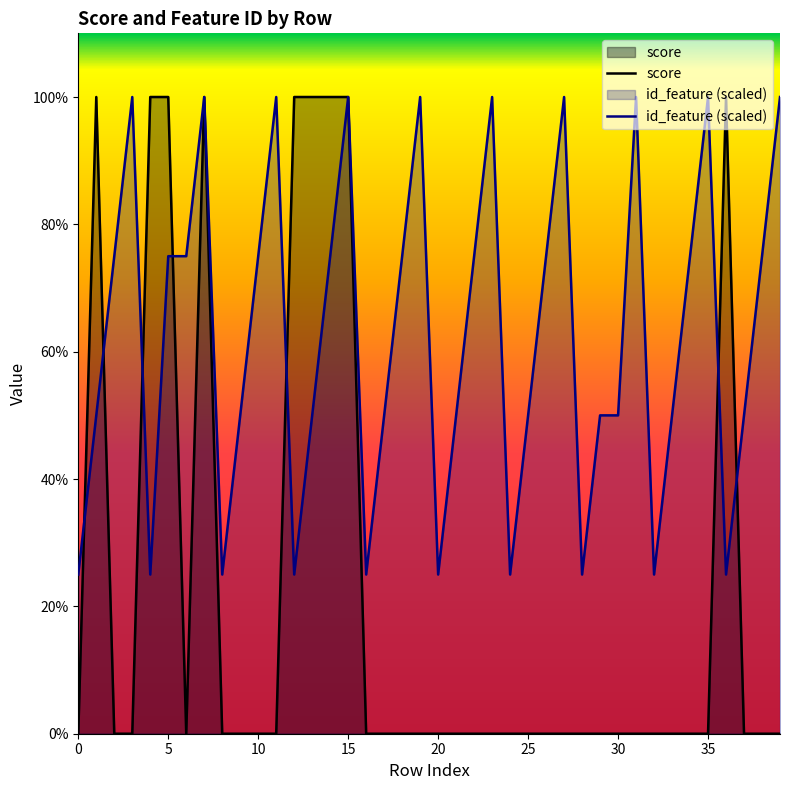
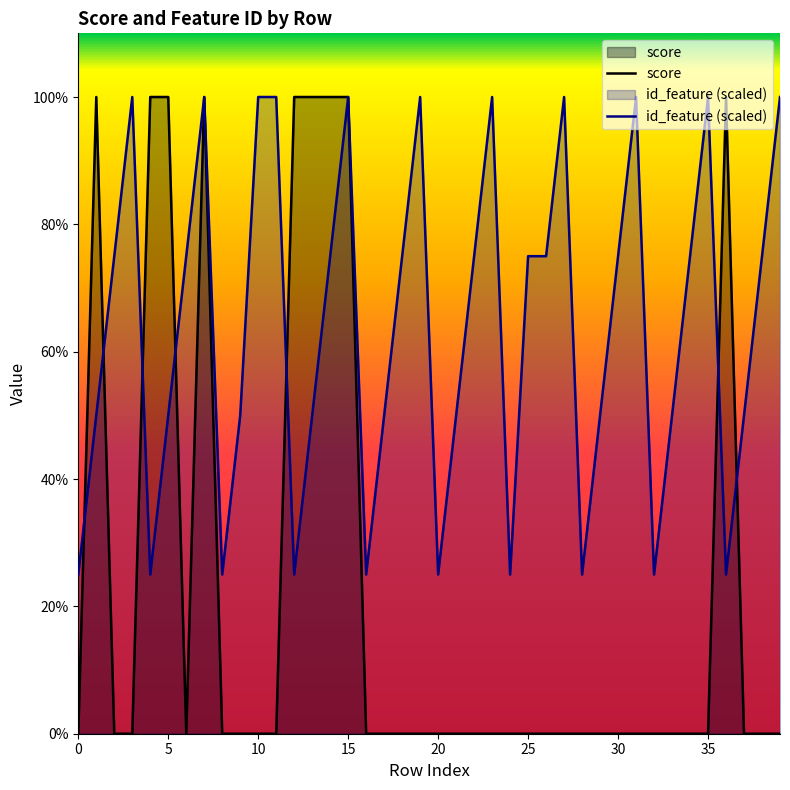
id_feature (scaled), 5: 75% -> 50%
id_feature (scaled), 10: 75% -> 100%
id_feature (scaled), 25: 50% -> 75%
id_feature (scaled), 30: 50% -> 75%
